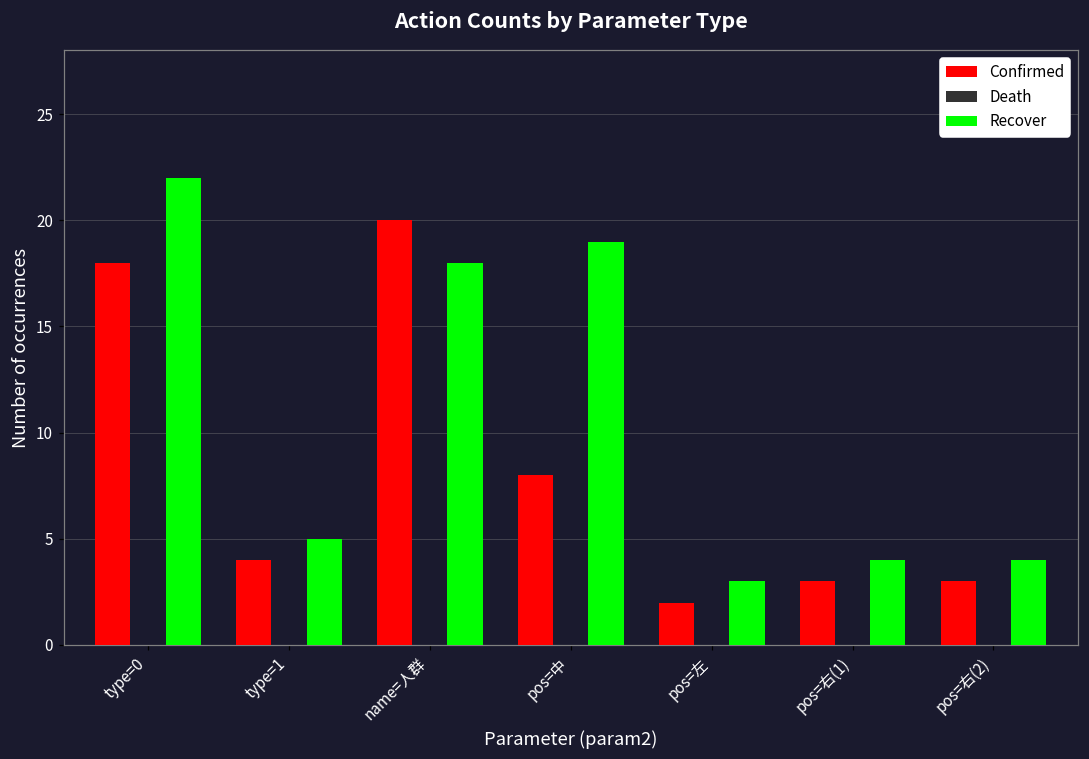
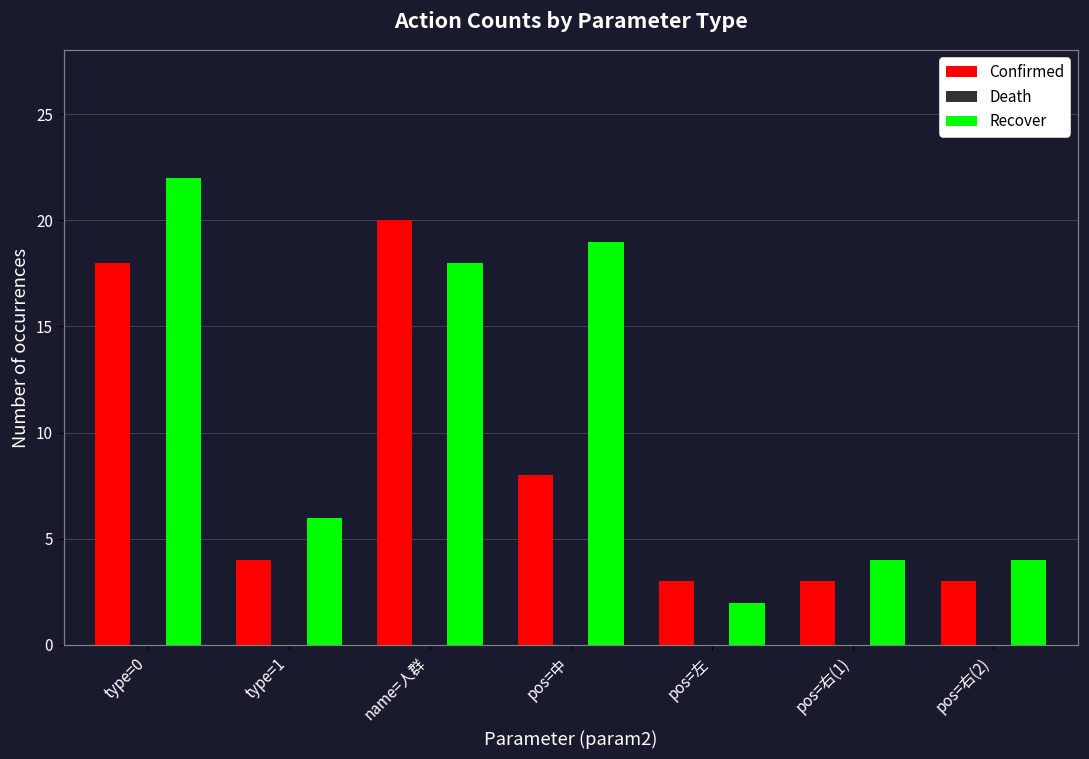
Recover, type=1: 5 -> 6
Confirmed, pos=左: 2 -> 3
Recover, pos=左: 3 -> 2
